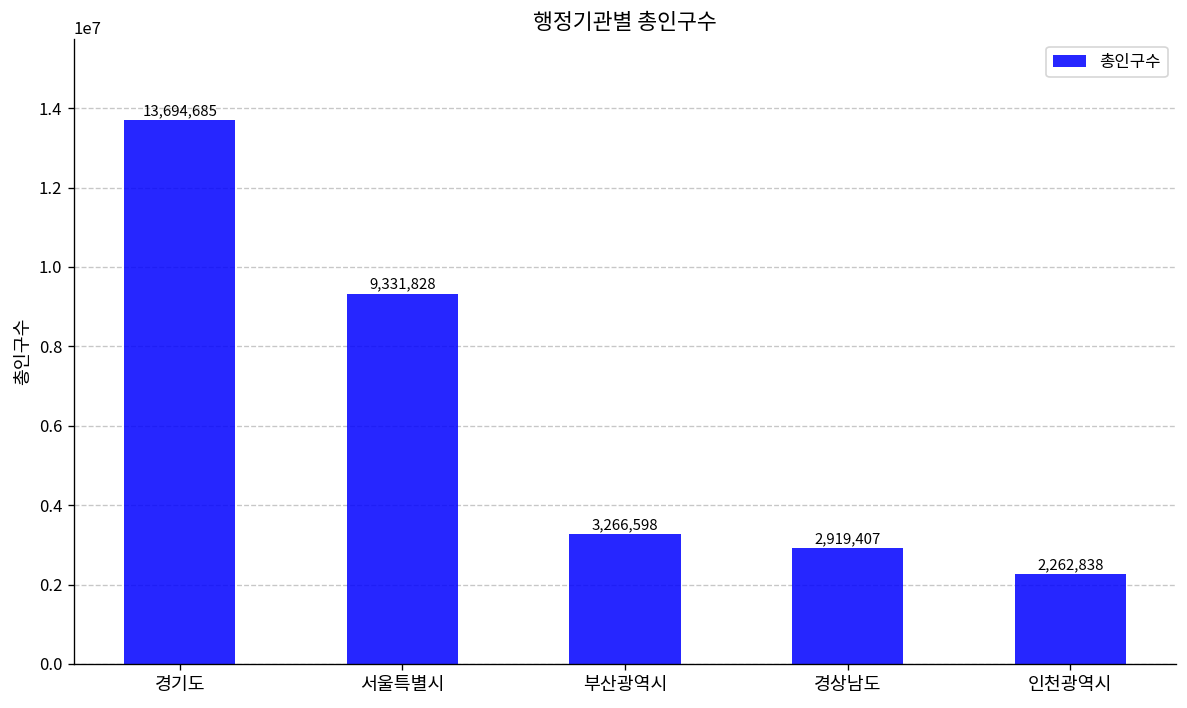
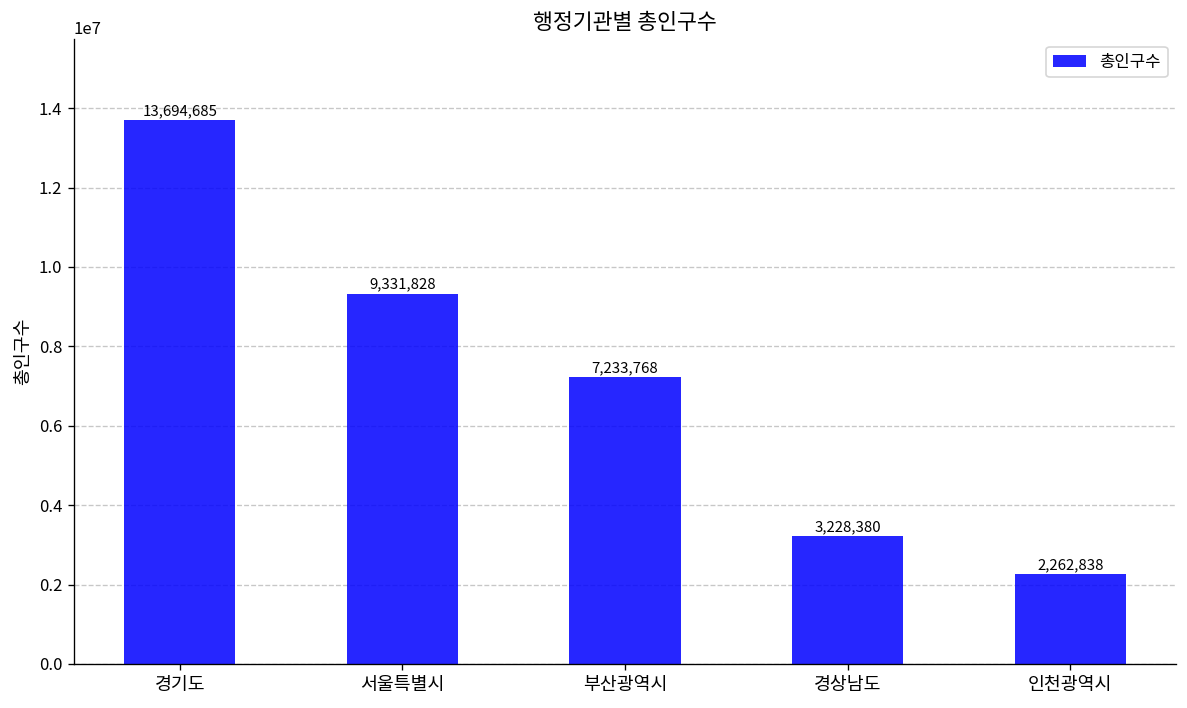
부산광역시: 3,266,598 -> 7,233,768
경상남도: 2,919,407 -> 3,228,380
